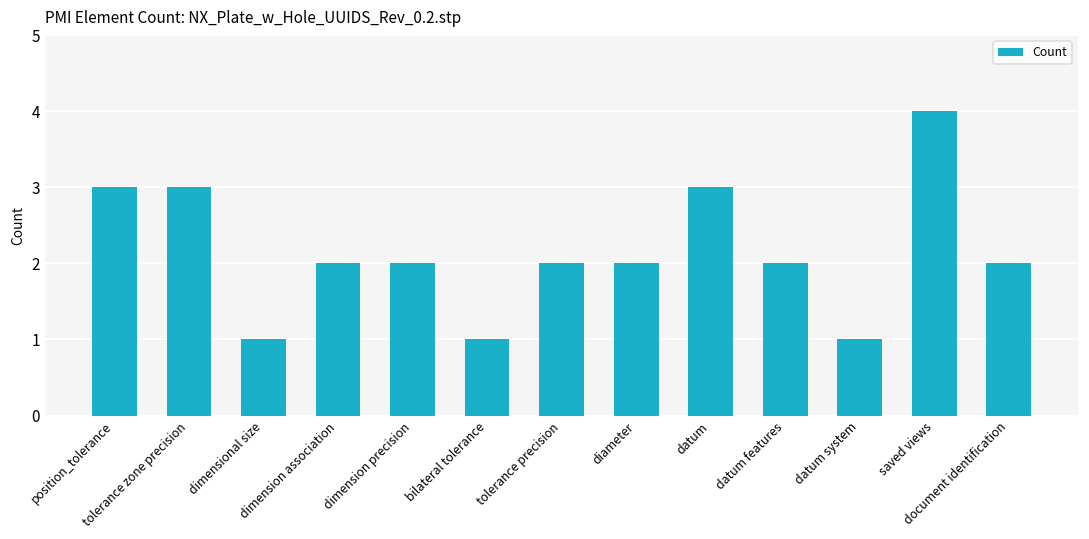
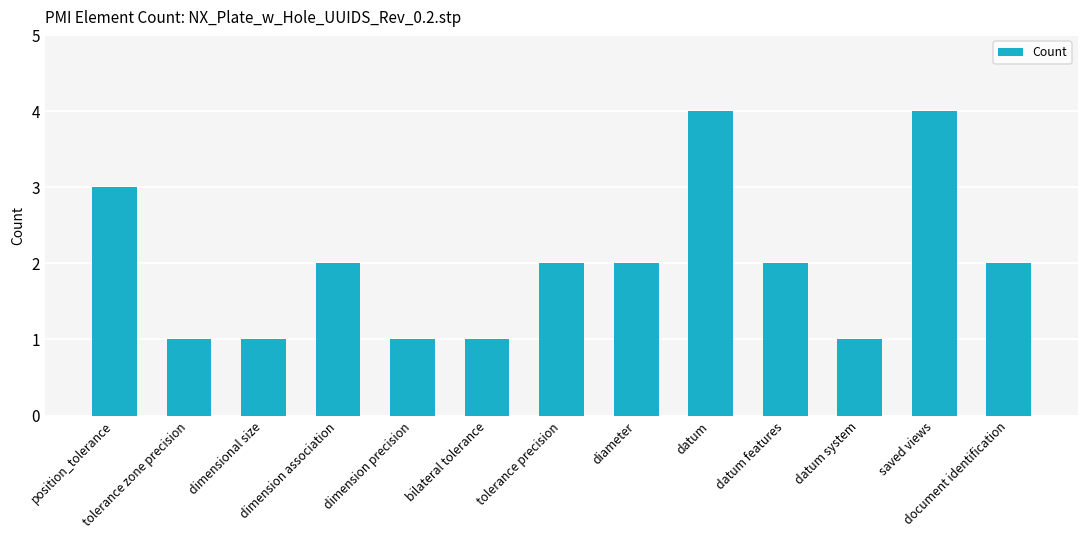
tolerance zone precision: 3 -> 1
dimension precision: 2 -> 1
datum: 3 -> 4
